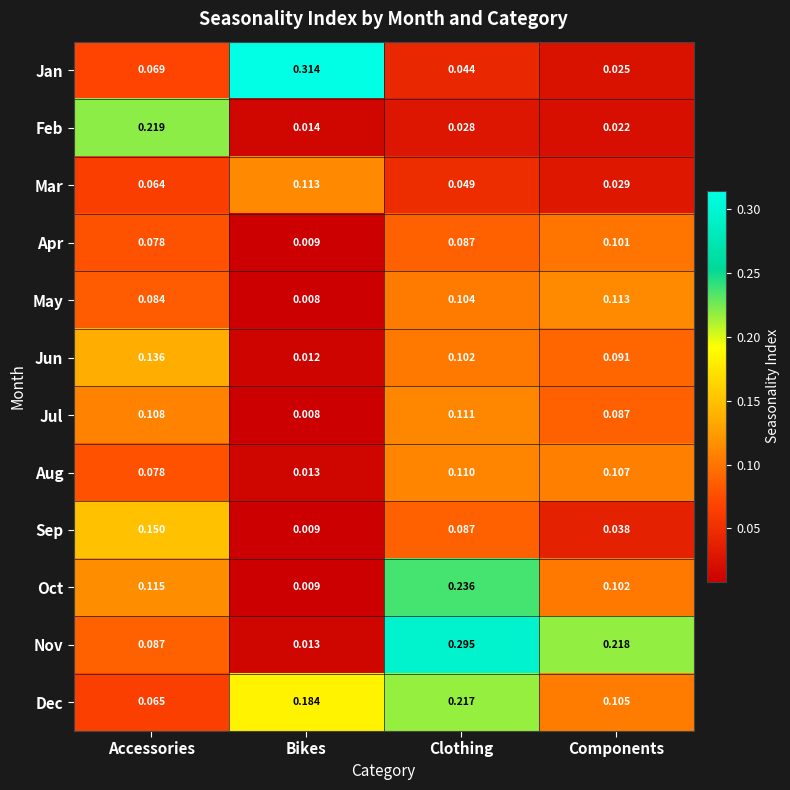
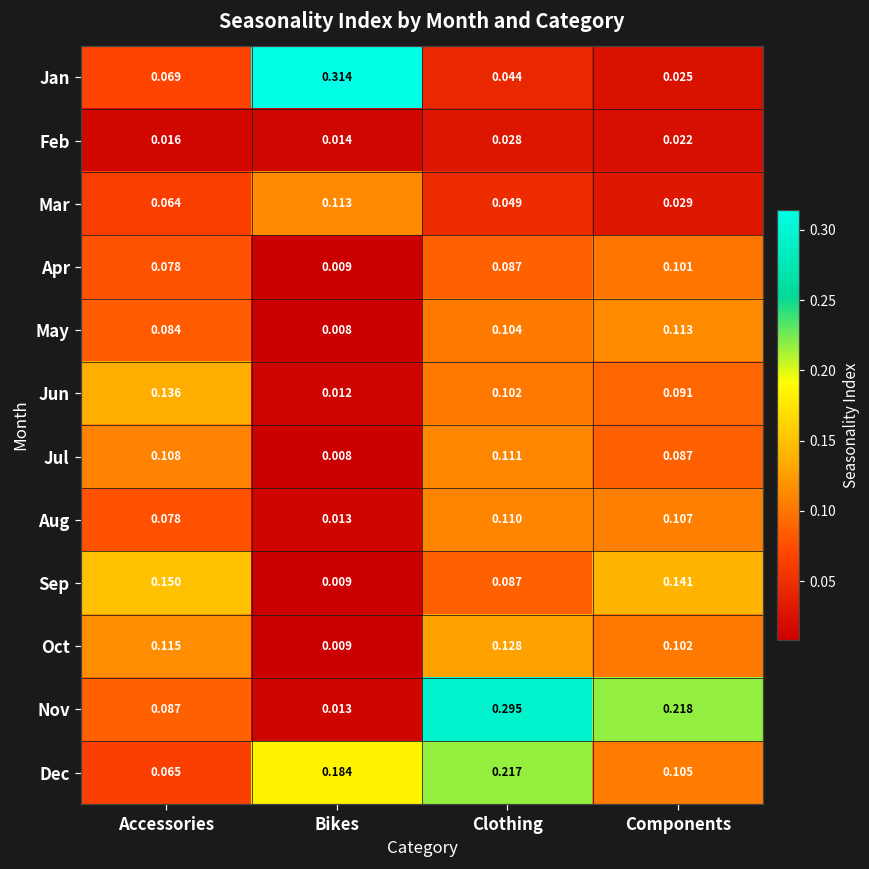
Feb, Accessories: 0.219 -> 0.016
Sep, Components: 0.038 -> 0.141
Oct, Clothing: 0.236 -> 0.128
